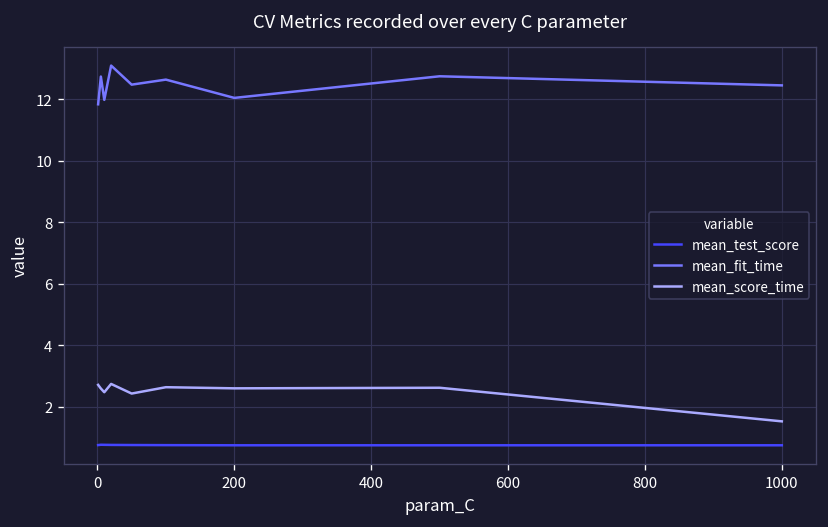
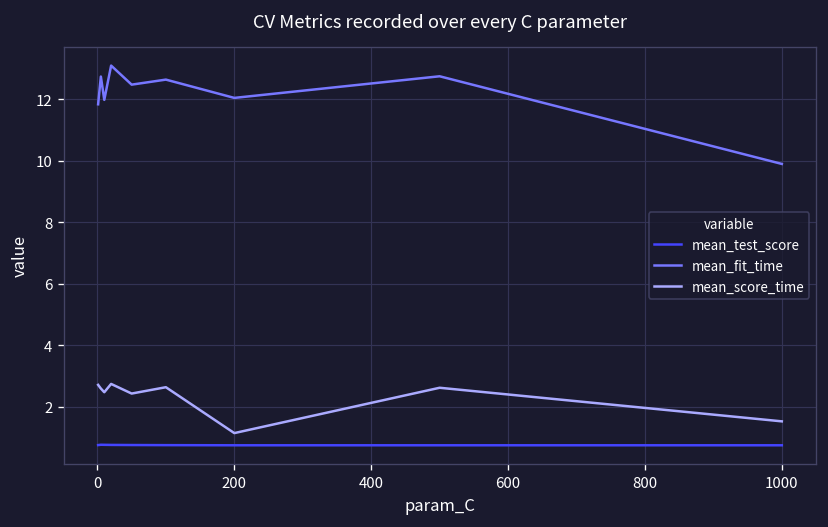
mean_score_time, 200: 2.6 -> 1.1
mean_fit_time, 1000: 12.4 -> 9.9
